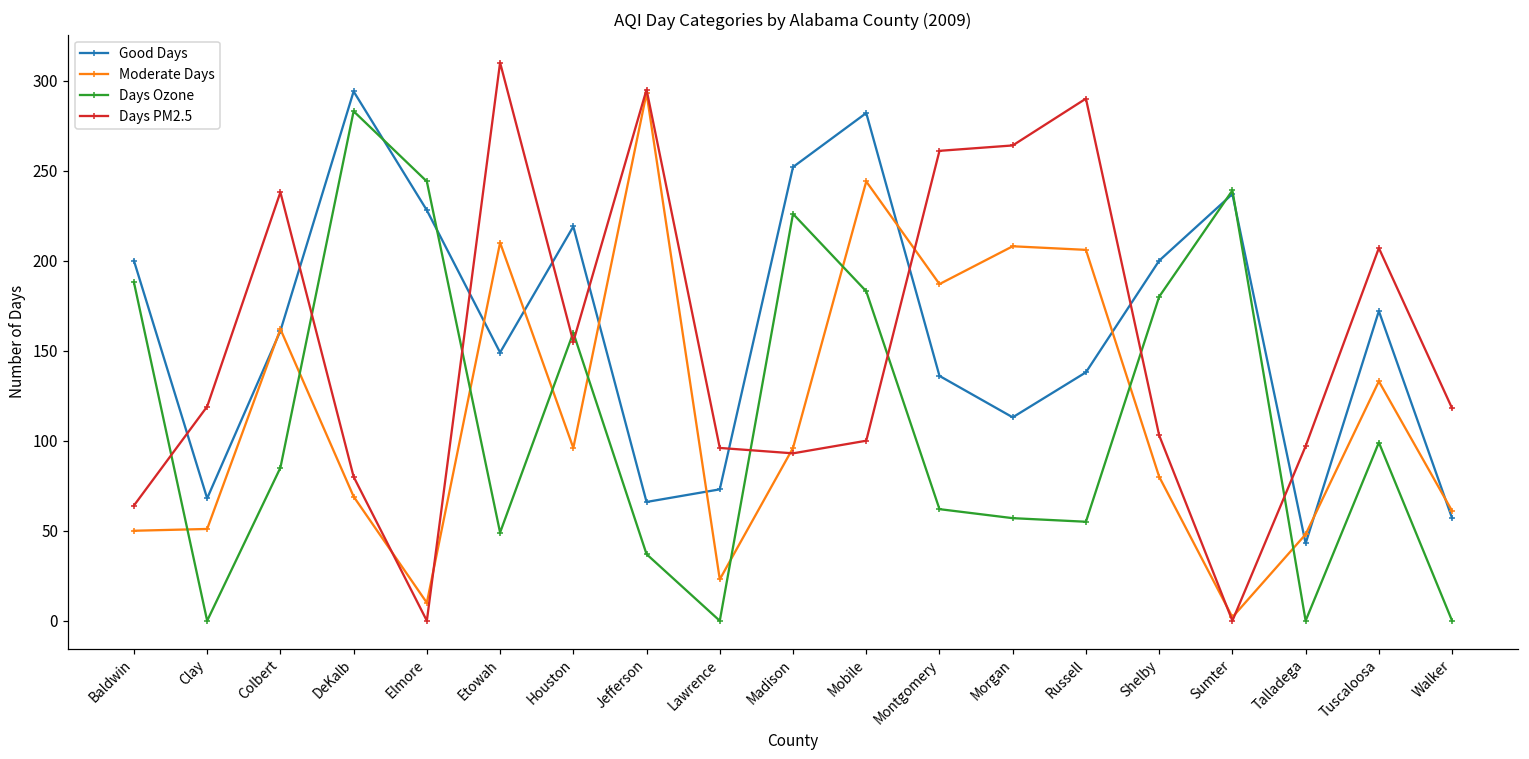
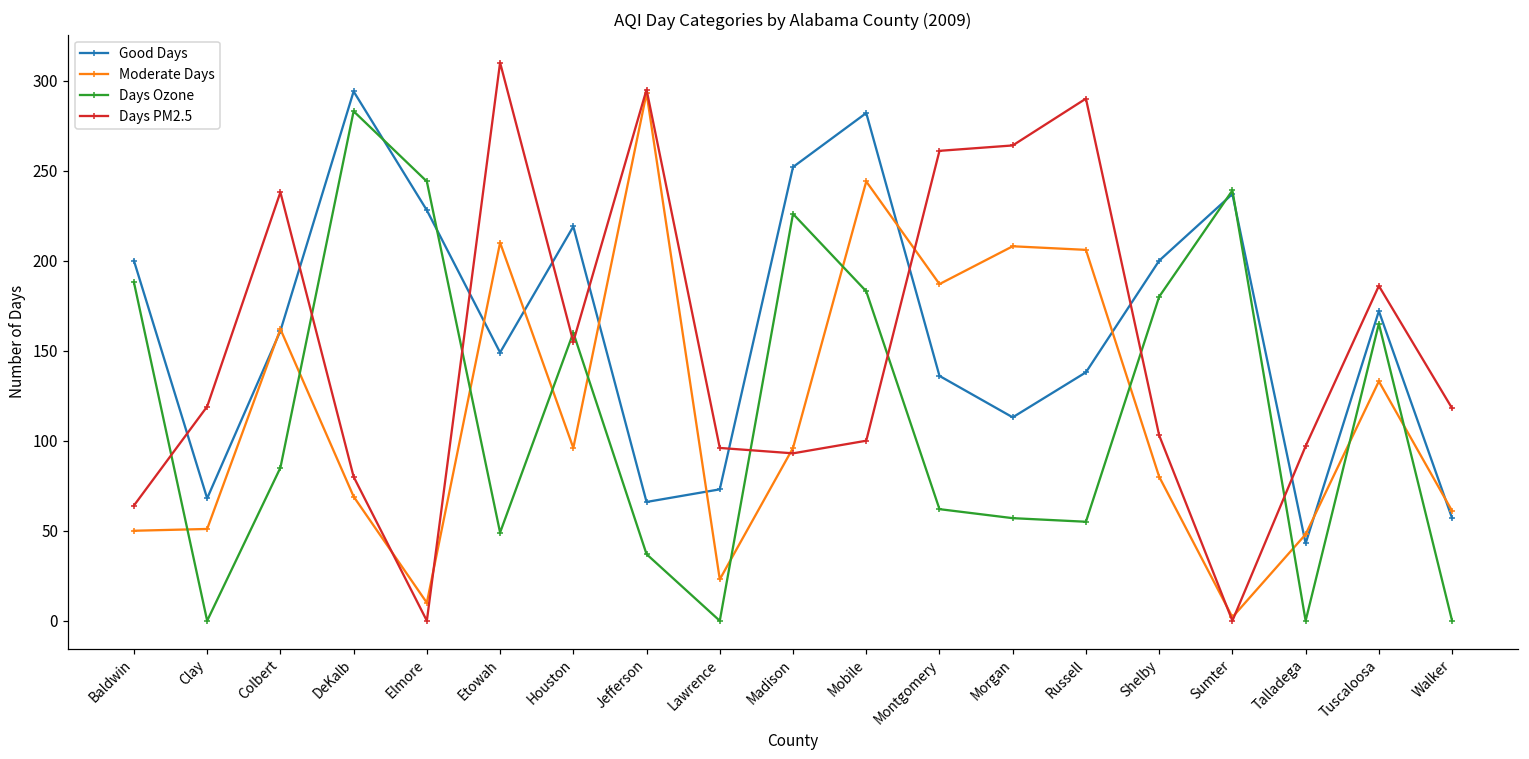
Days Ozone, Tuscaloosa: 99 -> 165
Days PM2.5, Tuscaloosa: 207 -> 186
